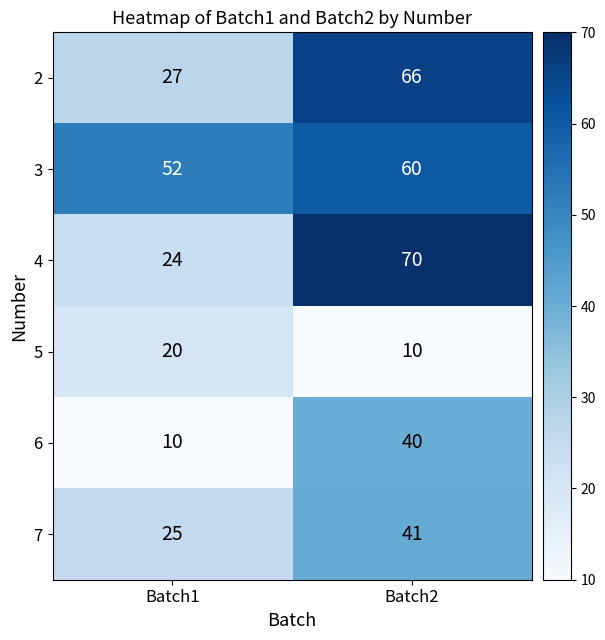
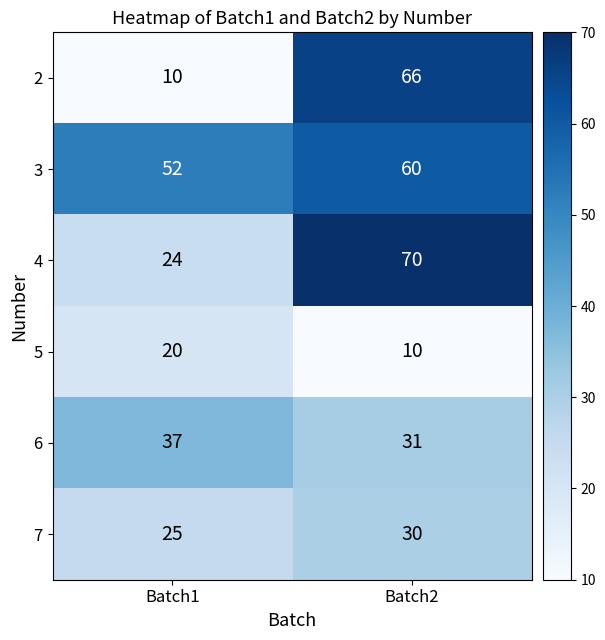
2, Batch1: 27 -> 10
6, Batch1: 10 -> 37
6, Batch2: 40 -> 31
7, Batch2: 41 -> 30
